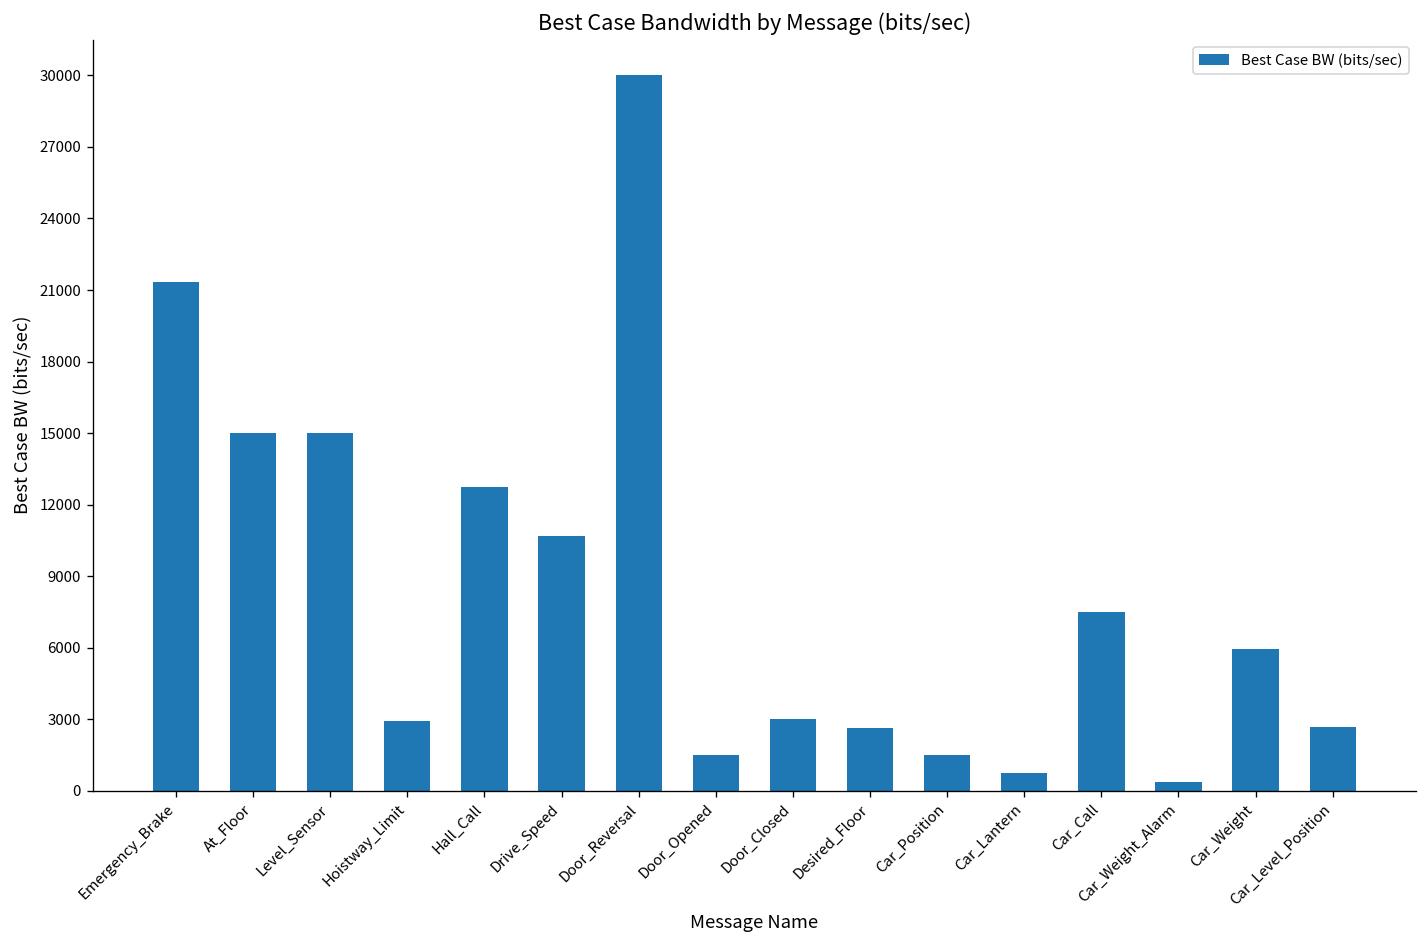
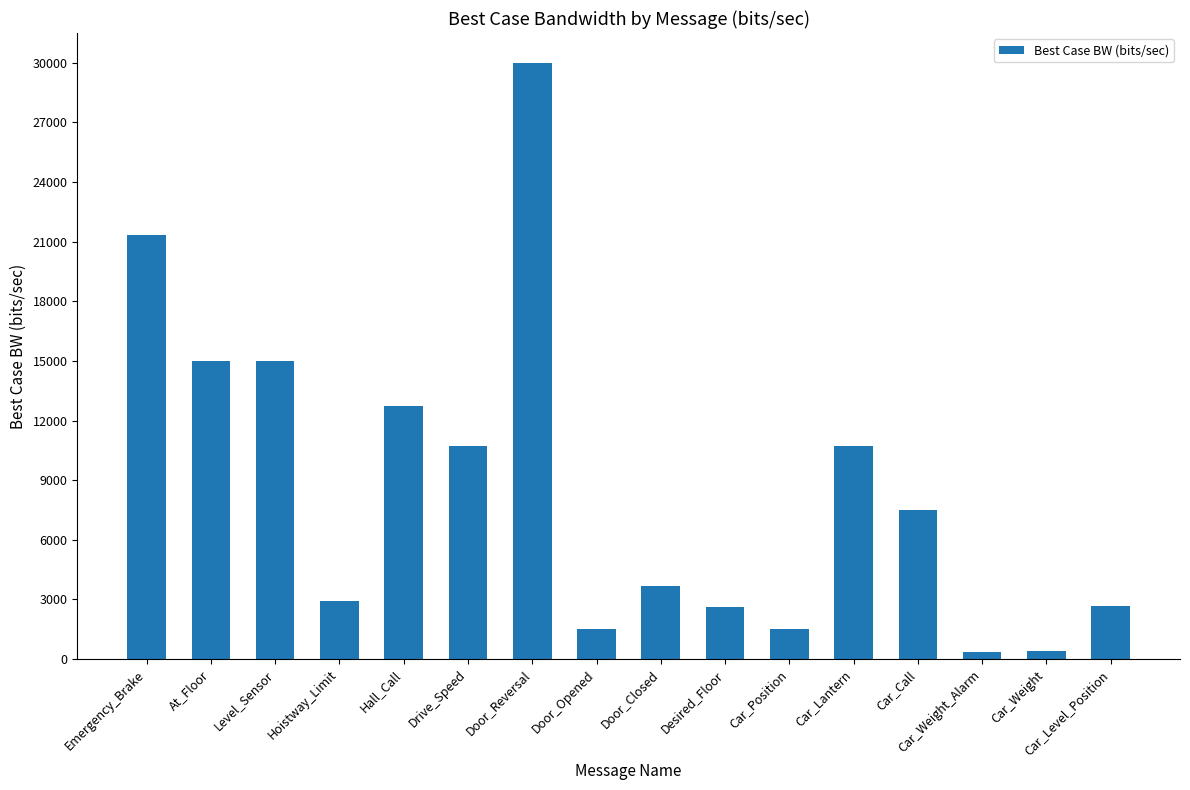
Door_Closed: 3000 -> 3700
Car_Lantern: 800 -> 10700
Car_Weight: 6000 -> 400
